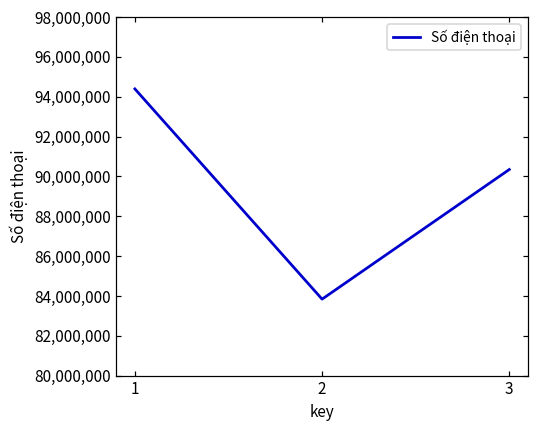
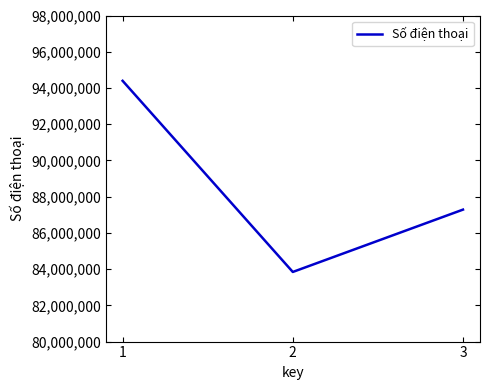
3: 90,300,000 -> 87,300,000
